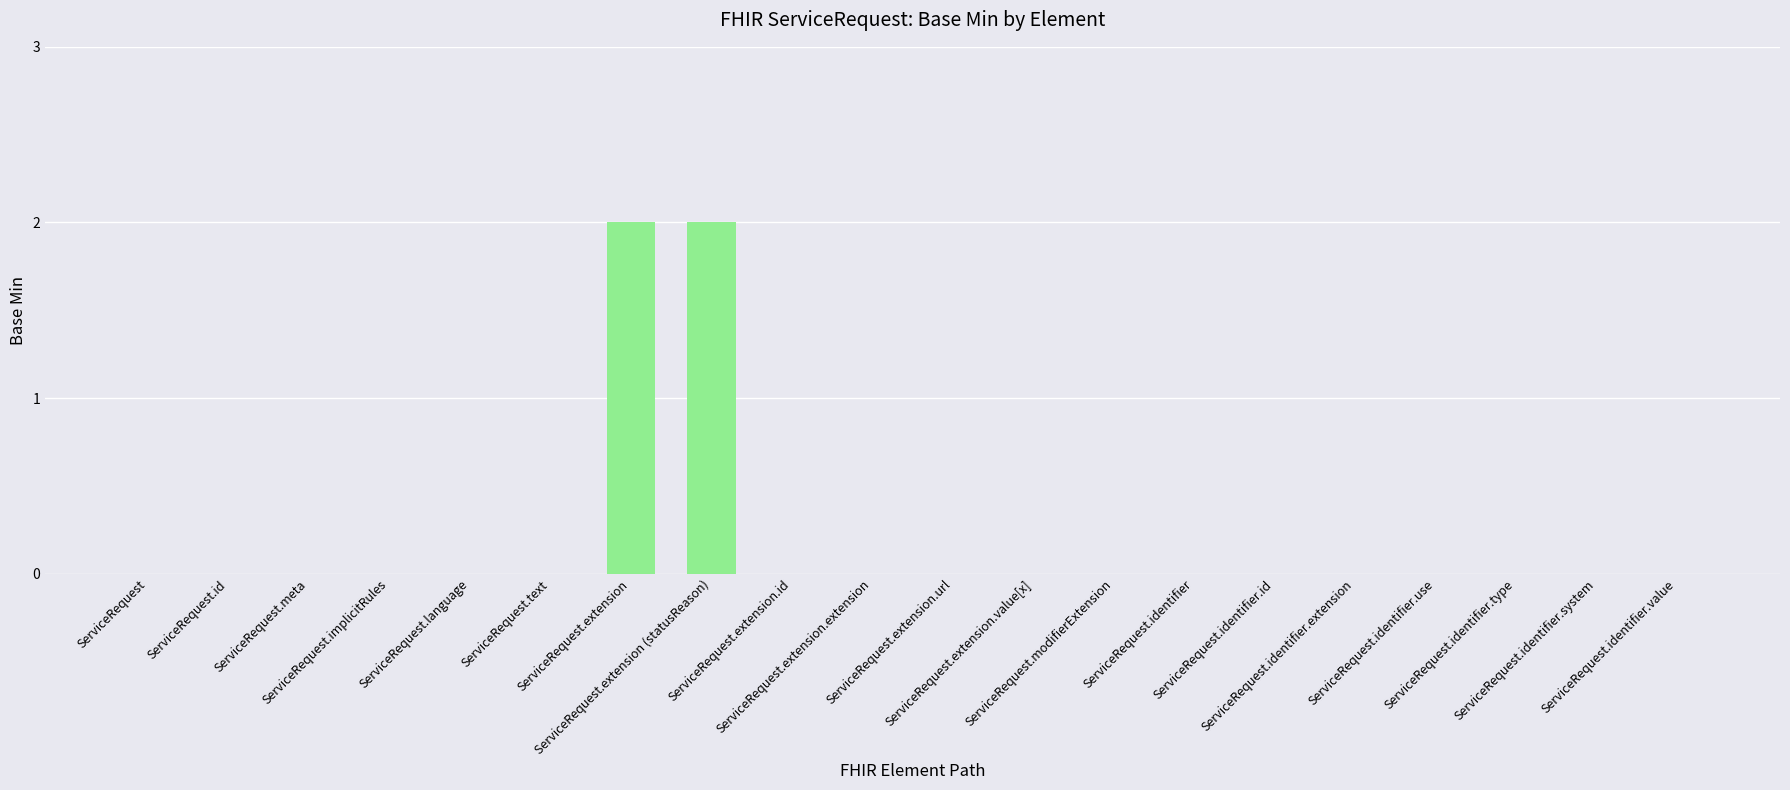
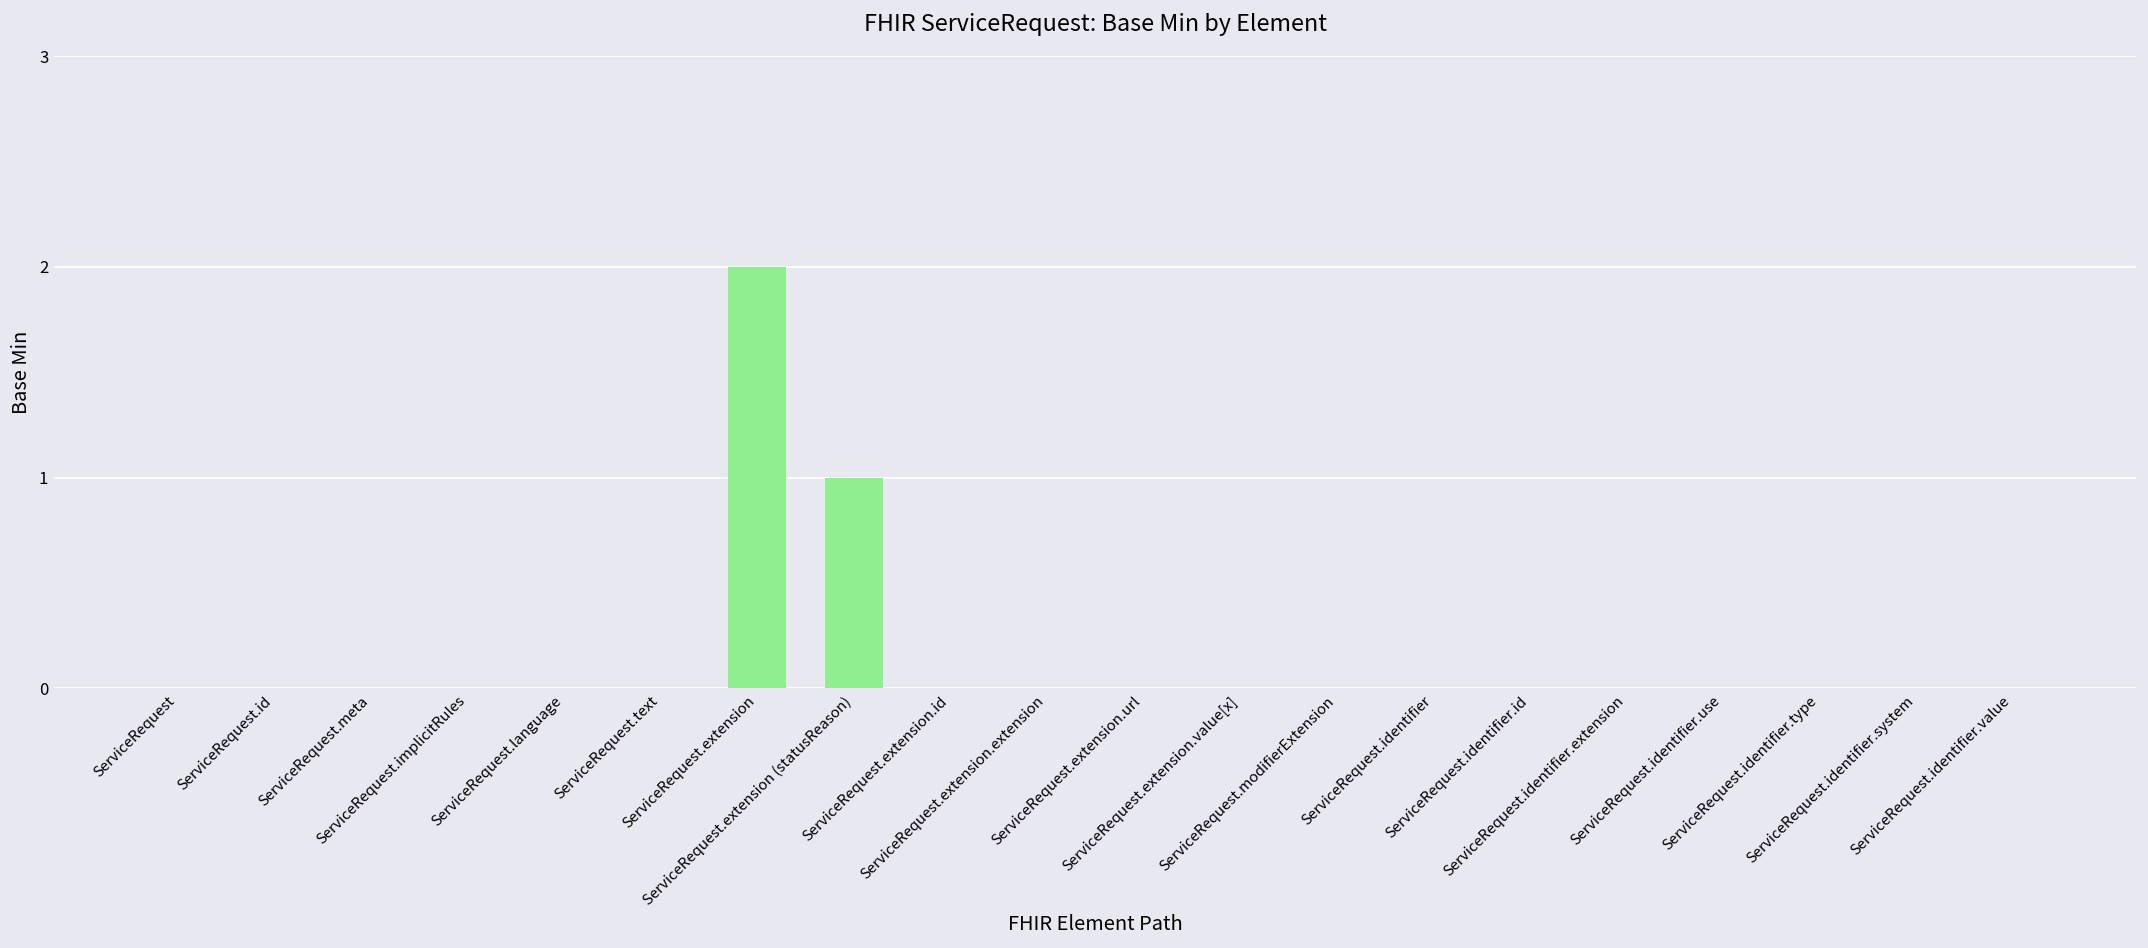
ServiceRequest.extension (statusReason): 2 -> 1
